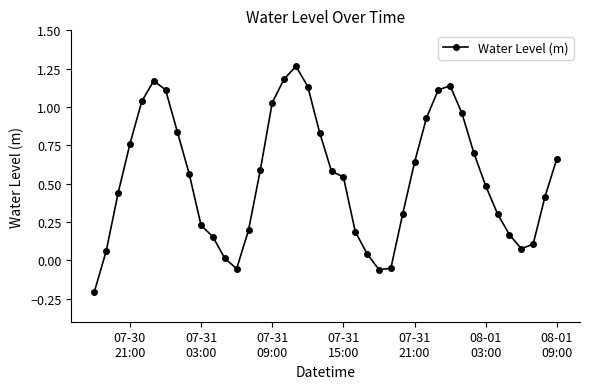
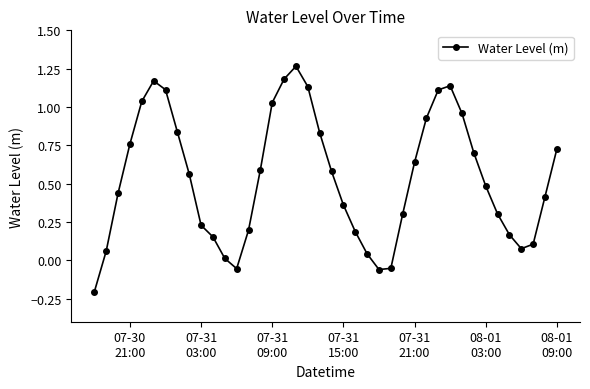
07-31 15:00: 0.54 -> 0.36
08-01 09:00: 0.66 -> 0.73
